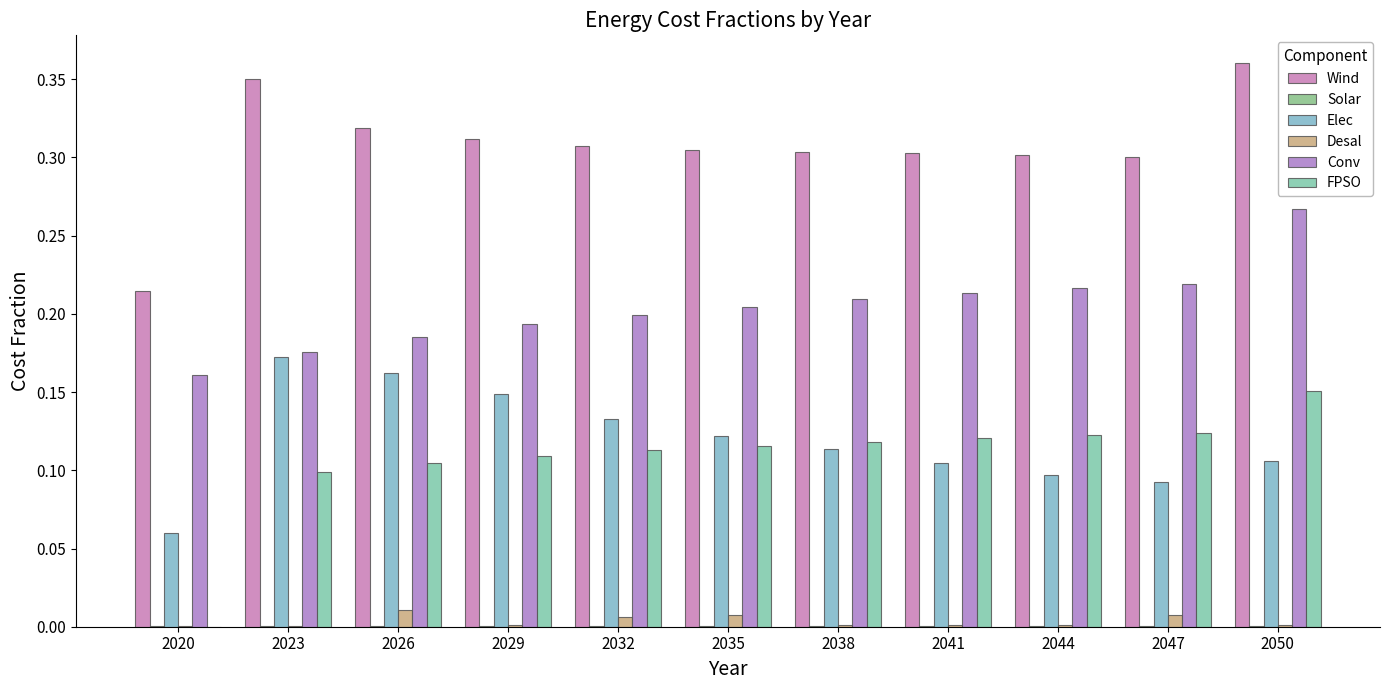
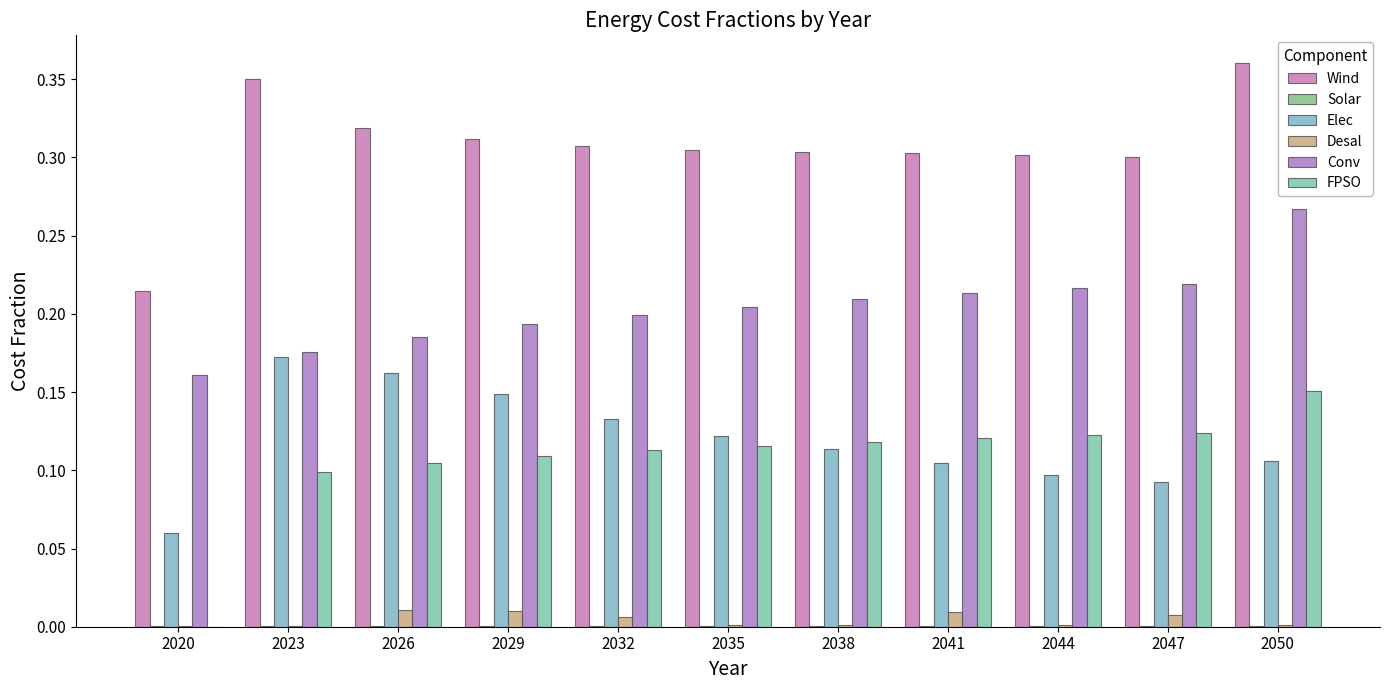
Desal, 2029: 0.001 -> 0.010
Desal, 2035: 0.008 -> 0.001
Desal, 2041: 0.001 -> 0.010
